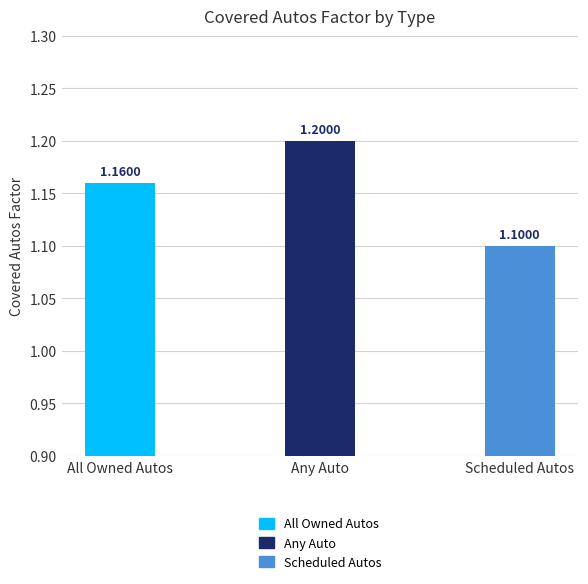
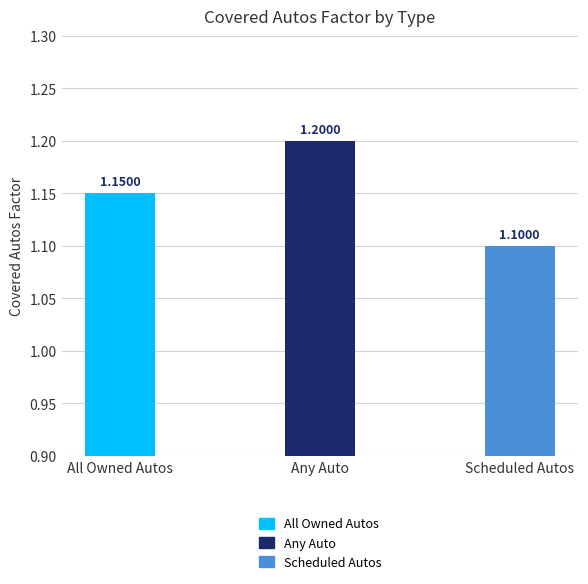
All Owned Autos: 1.1600 -> 1.1500
